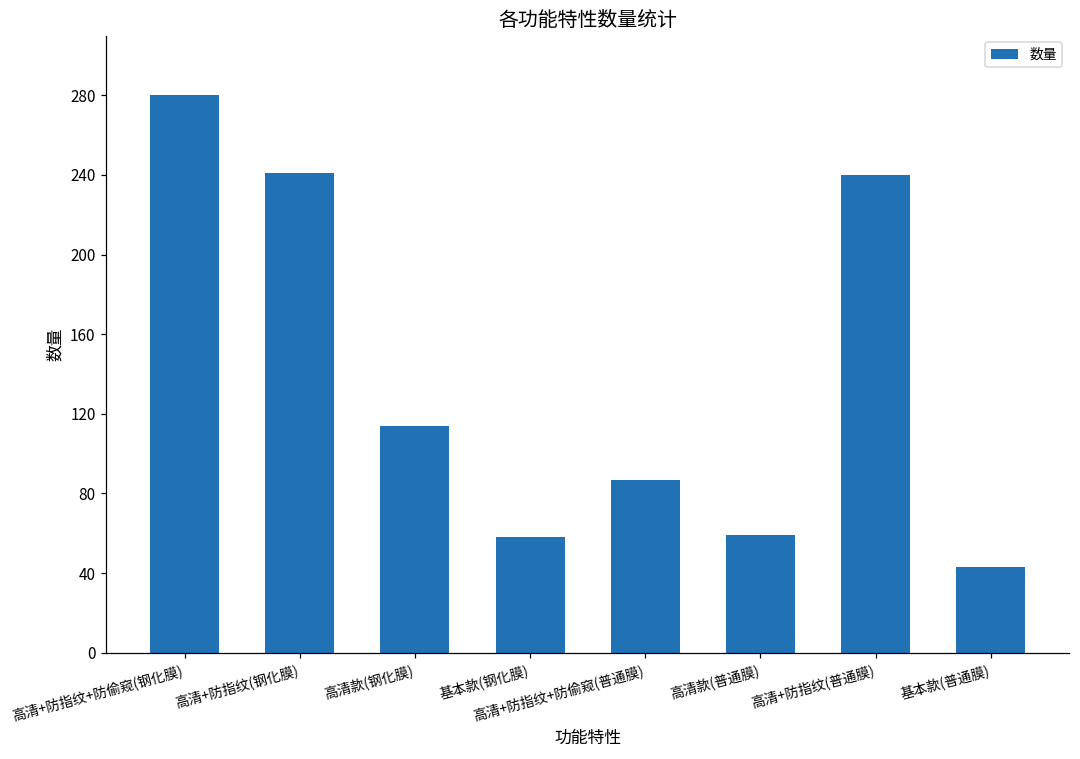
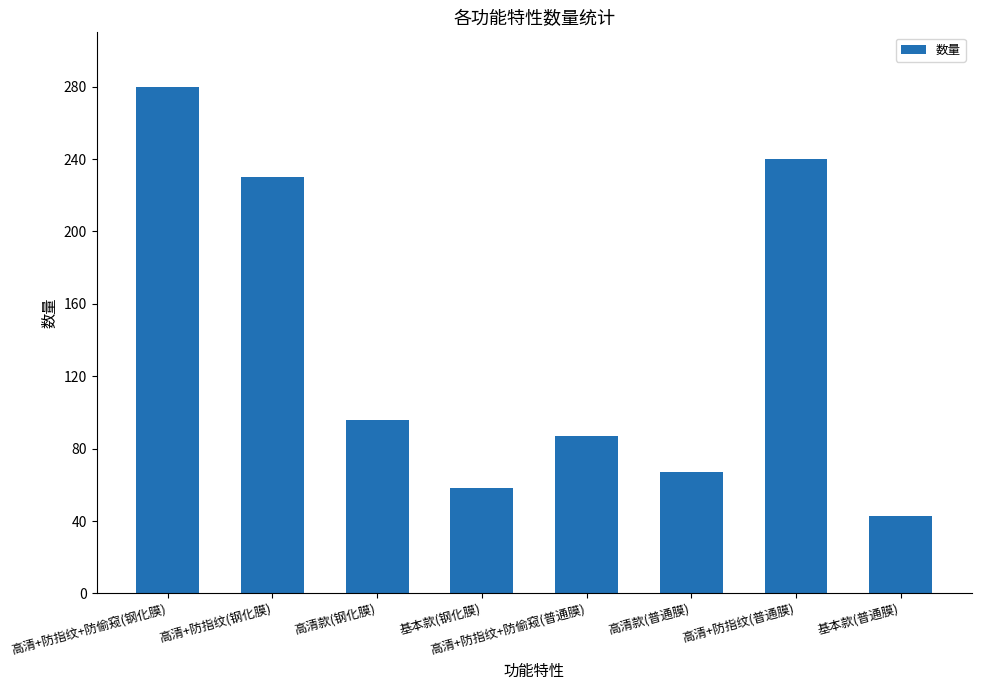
高清+防指纹(钢化膜): 241 -> 230
高清款(钢化膜): 114 -> 96
高清款(普通膜): 59 -> 67
